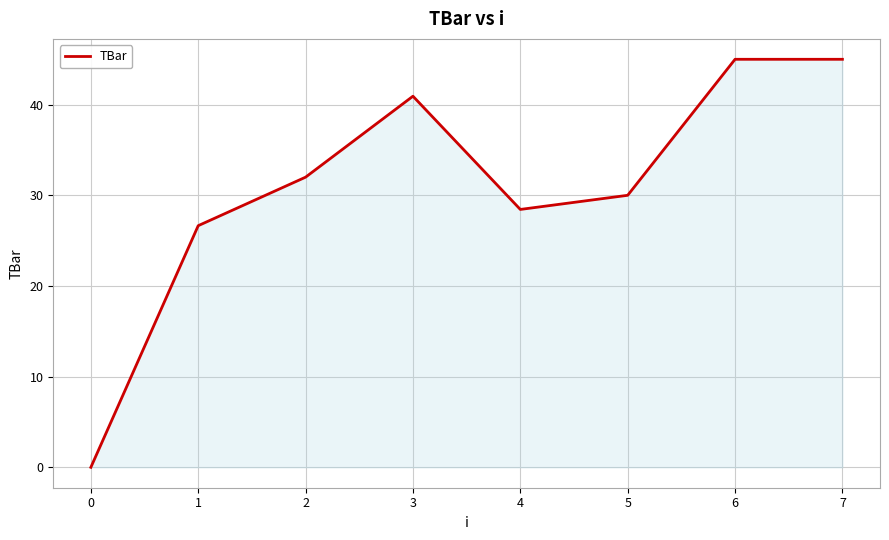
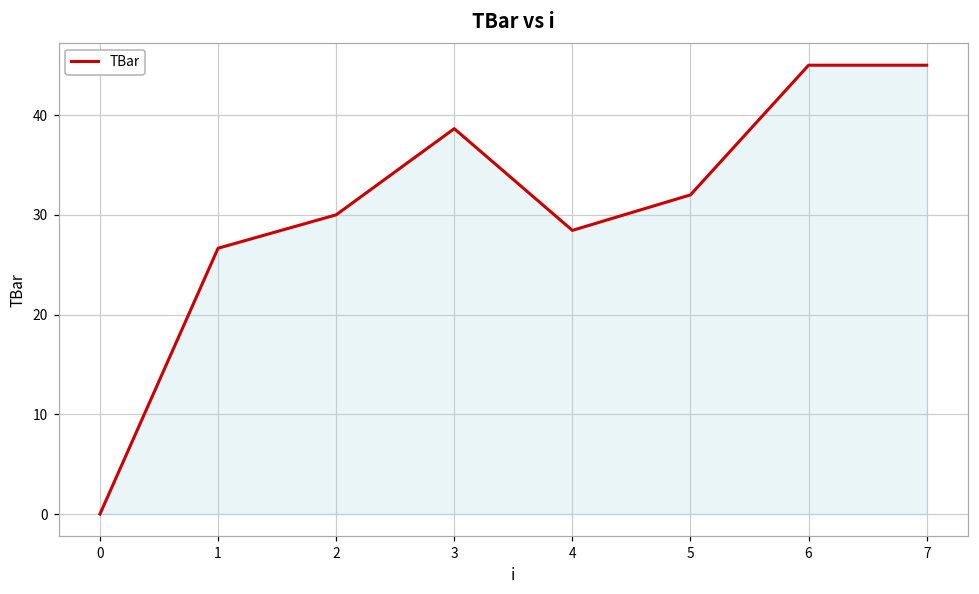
2: 32 -> 30
3: 41 -> 39
5: 30 -> 32
